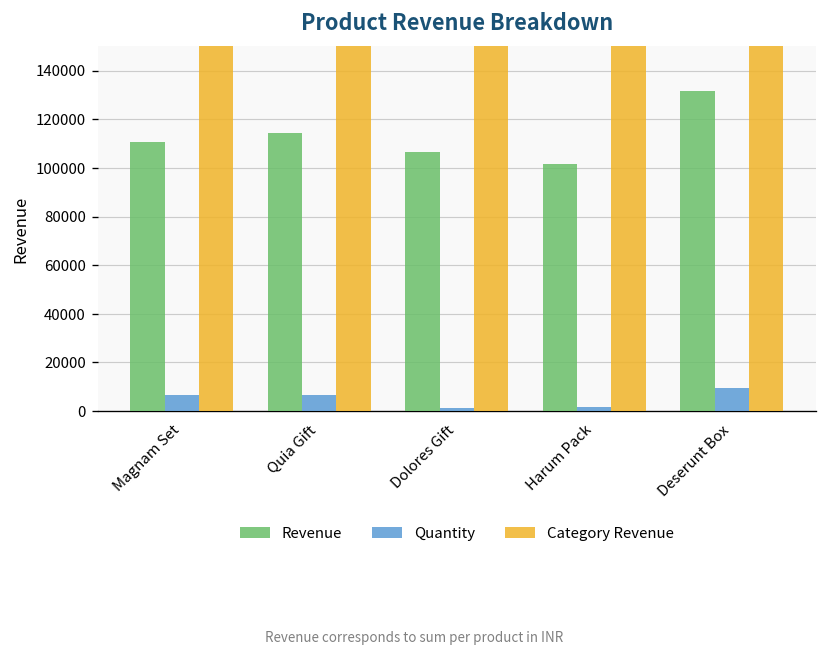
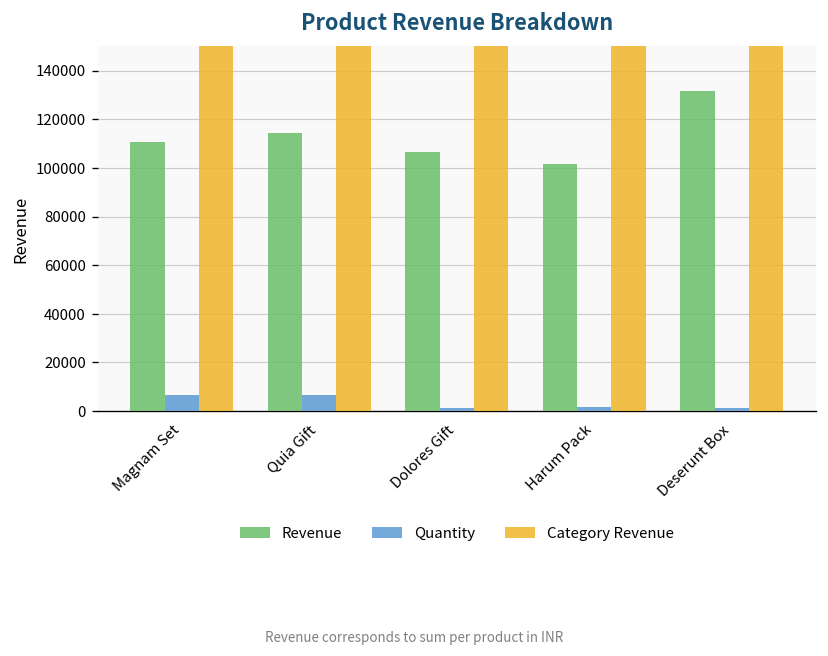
Quantity, Deserunt Box: 10000 -> 1000
